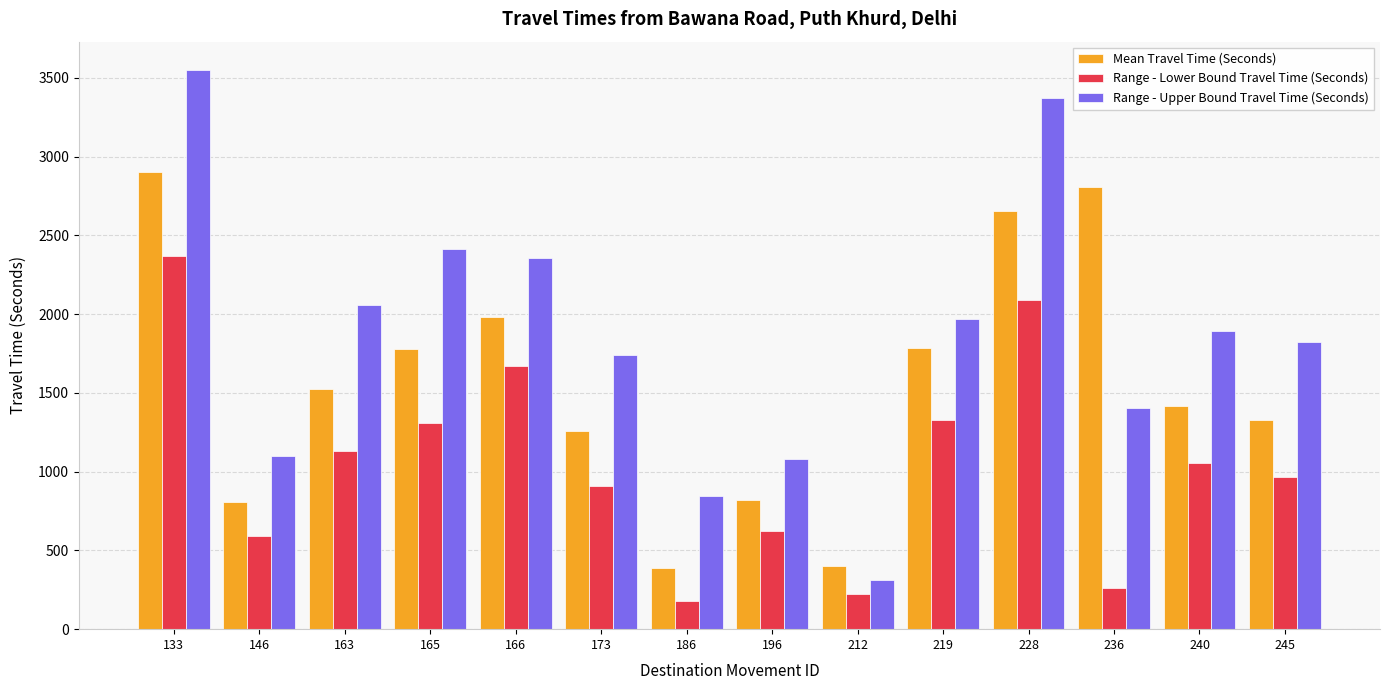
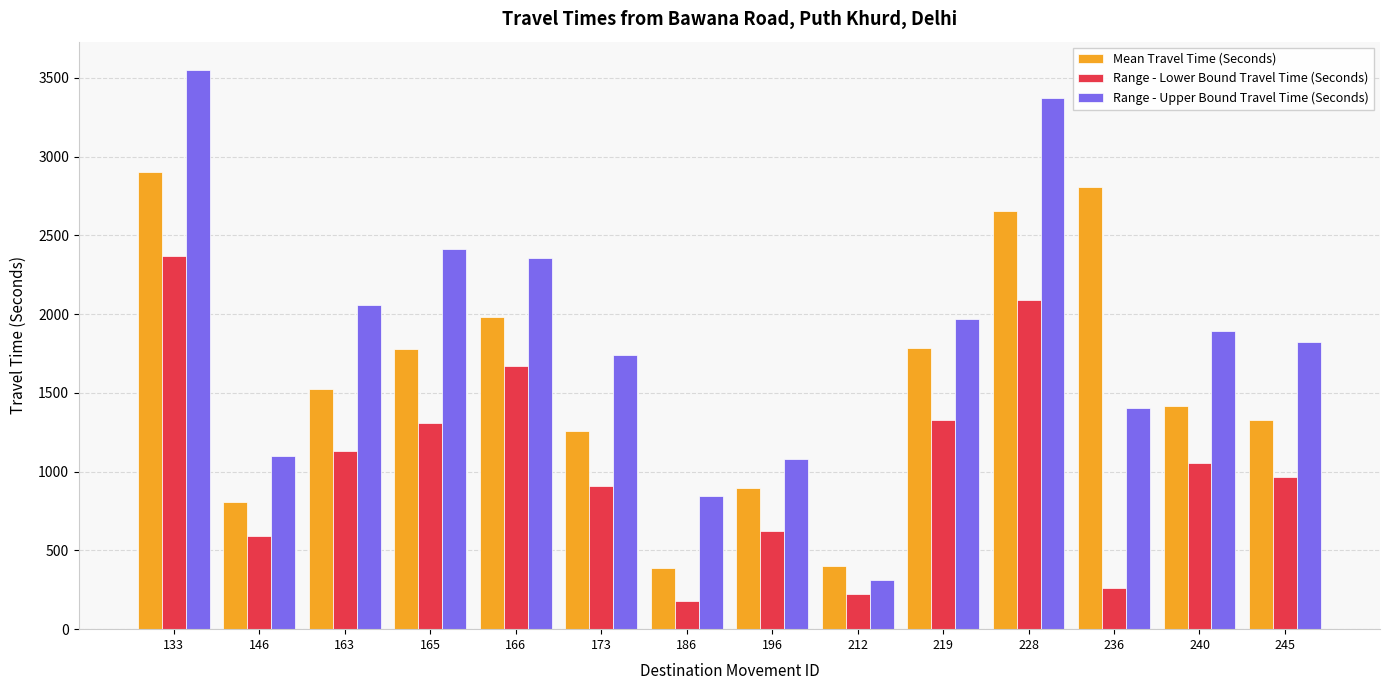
Mean Travel Time (Seconds), 196: 820 -> 890
